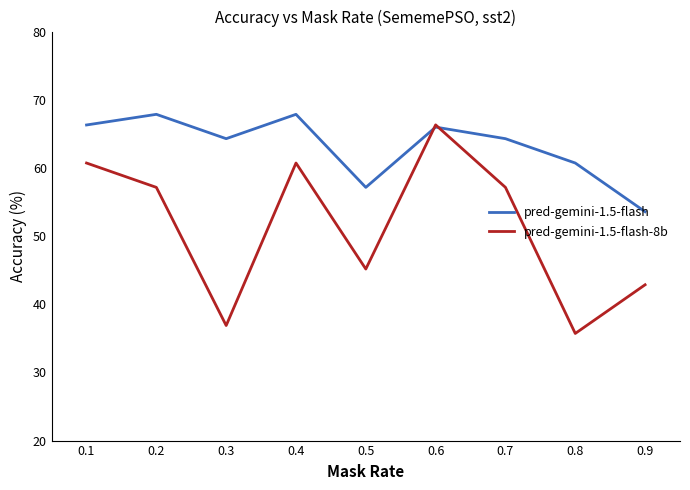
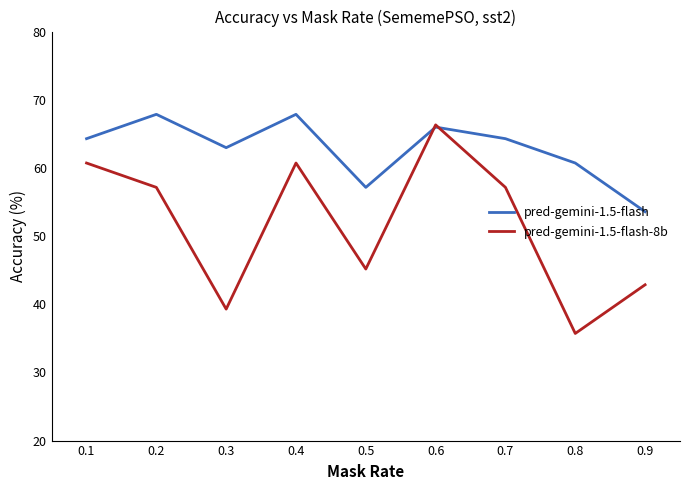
pred-gemini-1.5-flash, 0.1: 66 -> 64
pred-gemini-1.5-flash, 0.3: 64 -> 63
pred-gemini-1.5-flash-8b, 0.3: 37 -> 39
